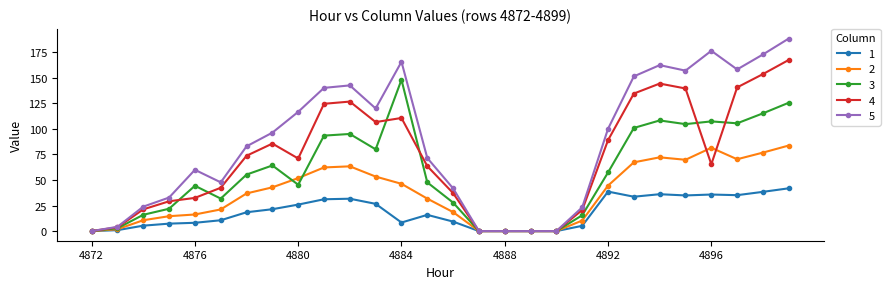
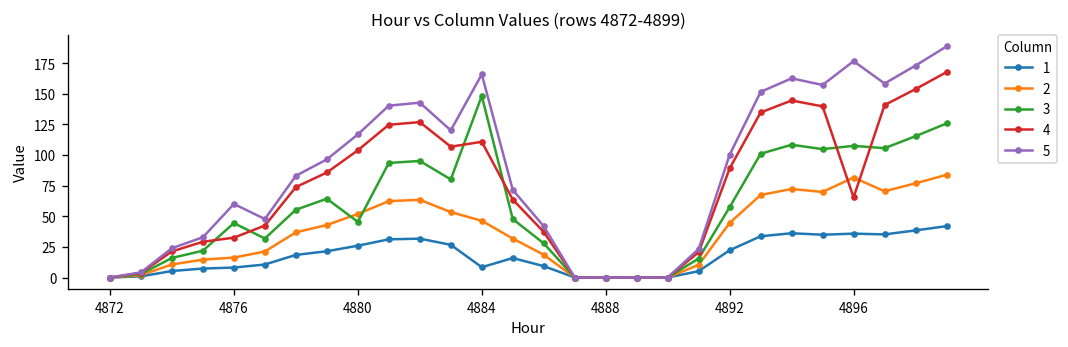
4, 4880: 71 -> 104
1, 4892: 39 -> 22
